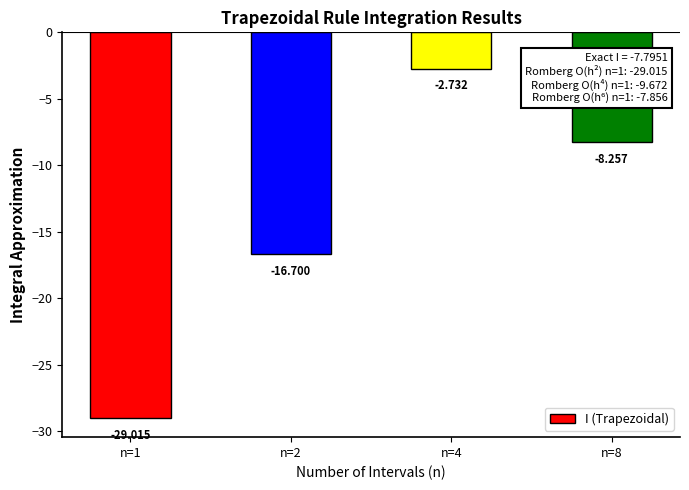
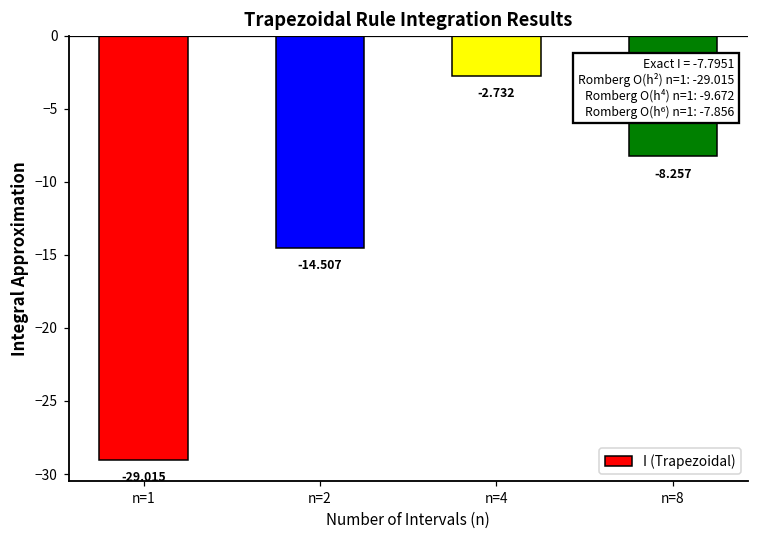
n=2: -16.700 -> -14.507
